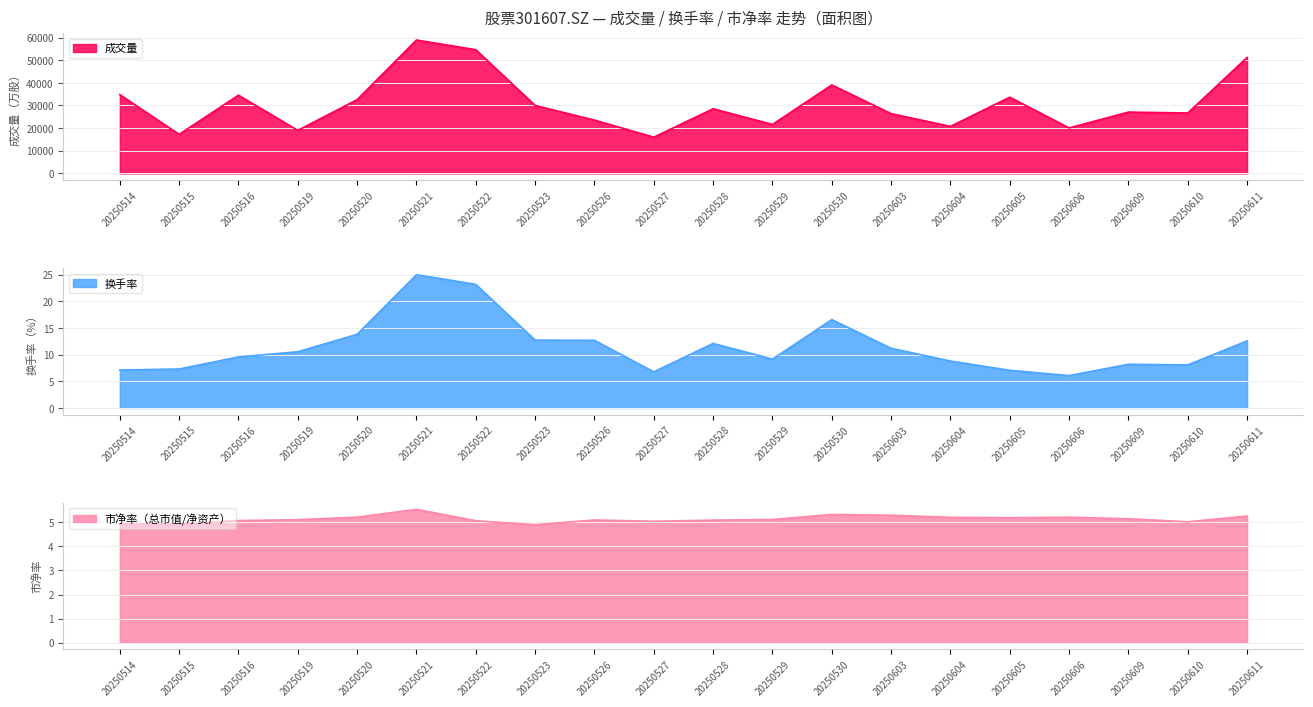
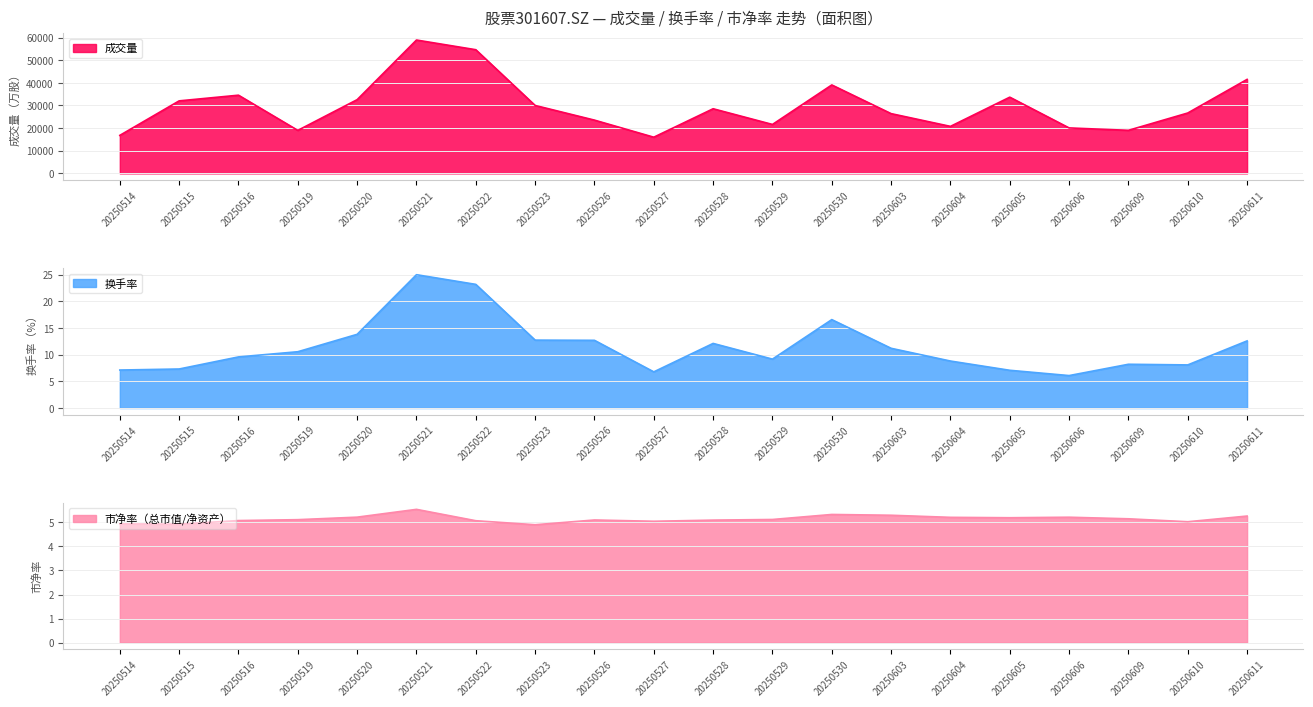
股票301607.SZ — 成交量 / 换手率 / 市净率 走势（面积图）, 20250514: 35000 -> 17000
股票301607.SZ — 成交量 / 换手率 / 市净率 走势（面积图）, 20250515: 17000 -> 32000
股票301607.SZ — 成交量 / 换手率 / 市净率 走势（面积图）, 20250609: 27000 -> 19000
股票301607.SZ — 成交量 / 换手率 / 市净率 走势（面积图）, 20250611: 51000 -> 42000
